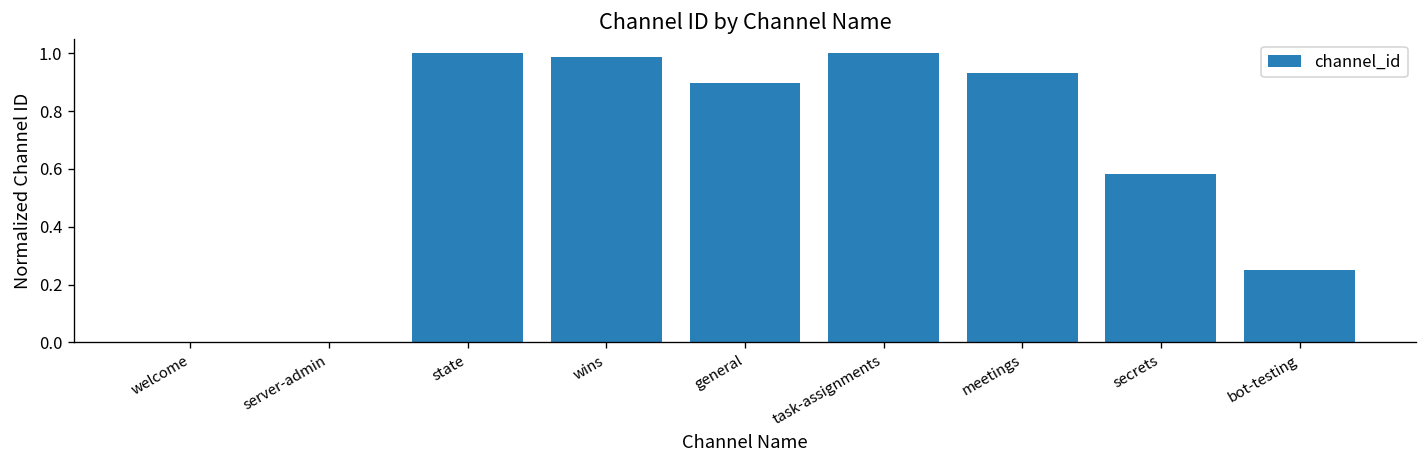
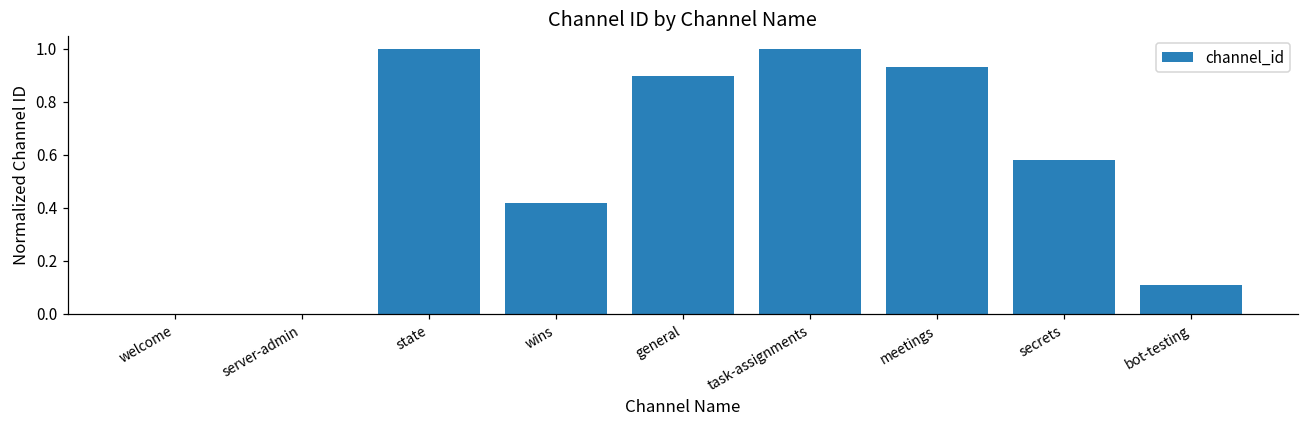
wins: 0.99 -> 0.42
bot-testing: 0.25 -> 0.11
